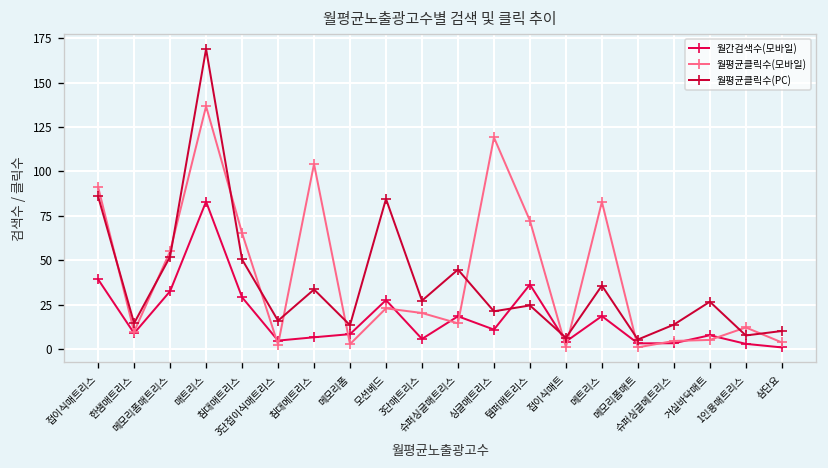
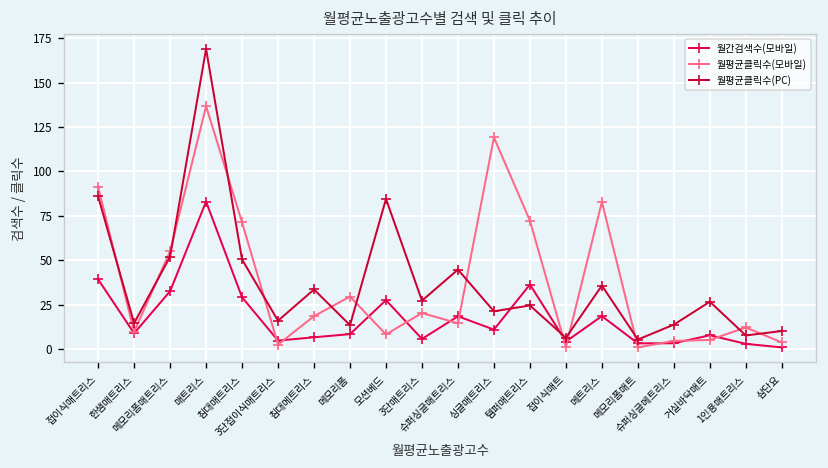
월평균클릭수(모바일), 침대매트리스: 65 -> 71
월평균클릭수(모바일), 침대메트리스: 104 -> 18
월평균클릭수(모바일), 메모리폼: 3 -> 29
월평균클릭수(모바일), 모션베드: 23 -> 8
